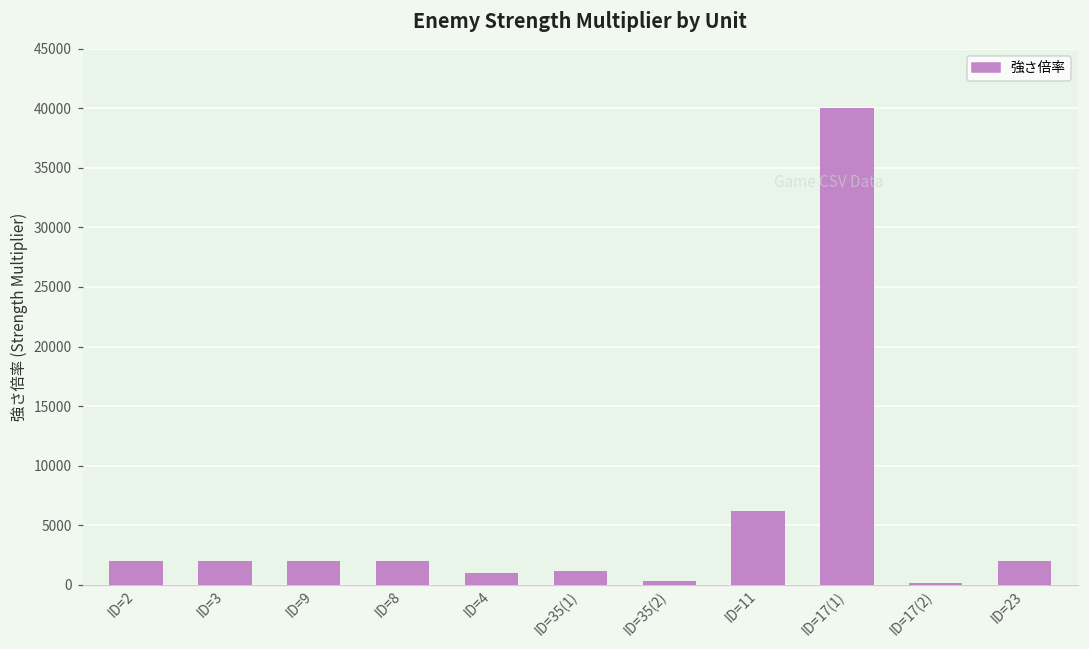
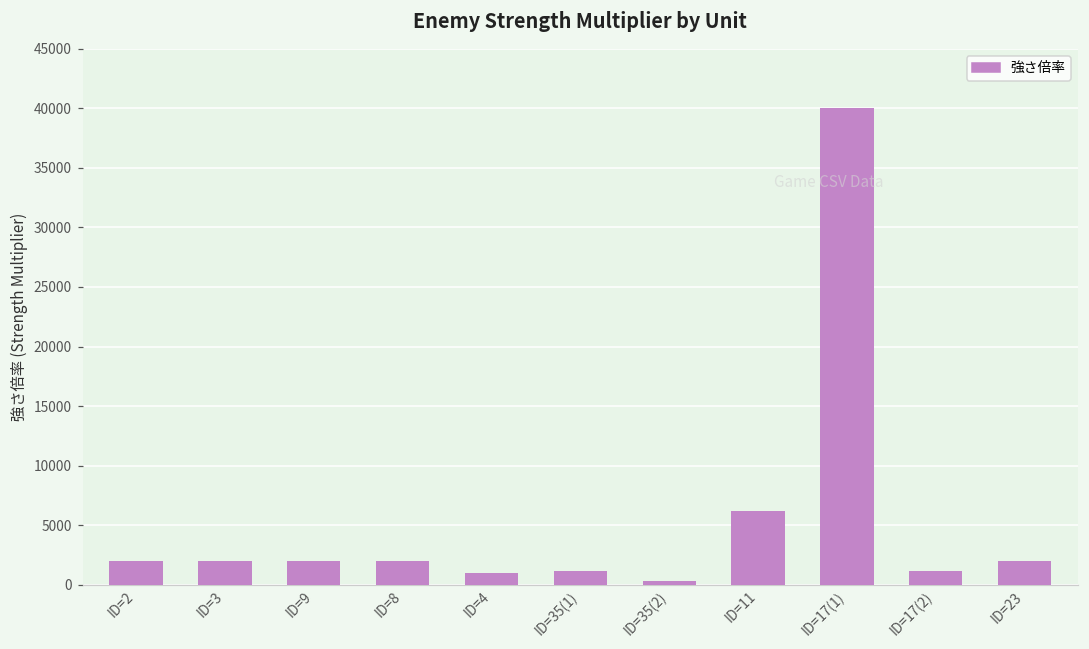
ID=17(2): 100 -> 1200
